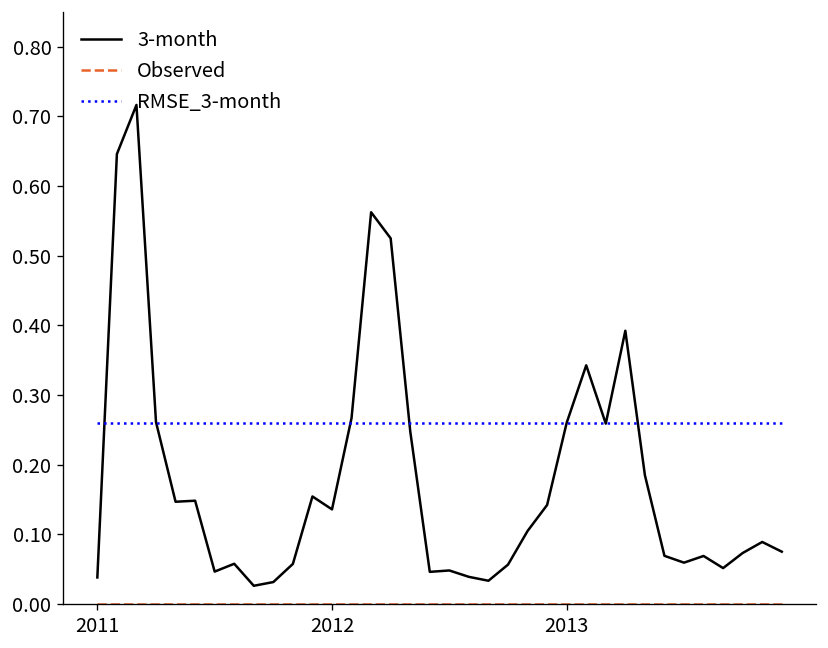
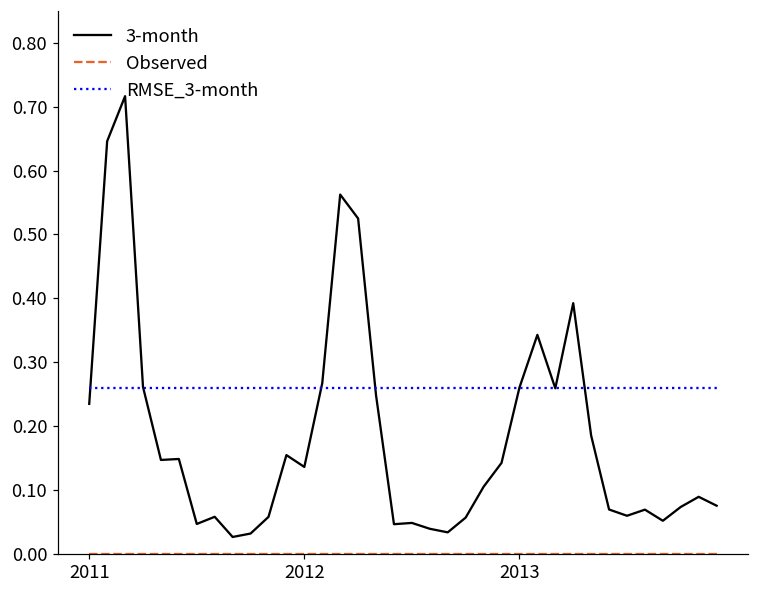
3-month, 2011: 0.04 -> 0.23
